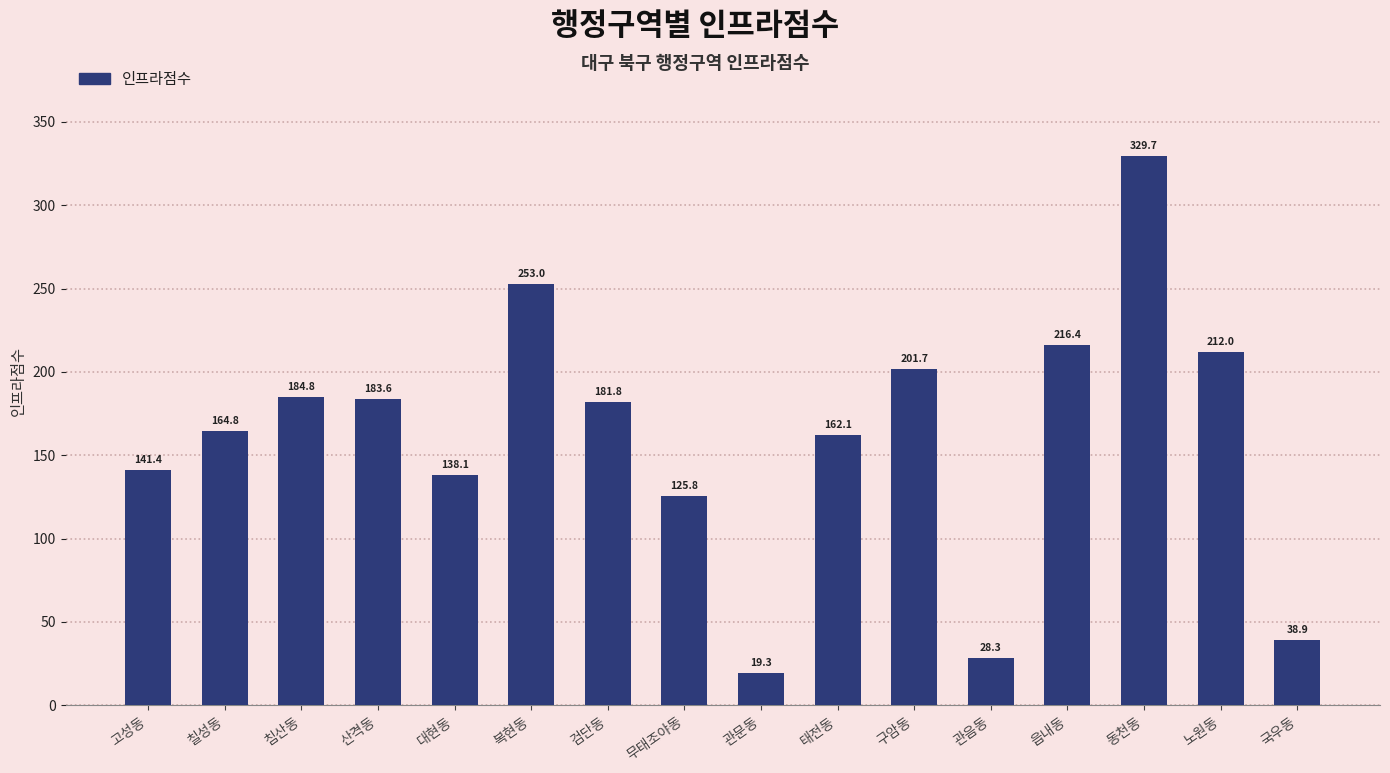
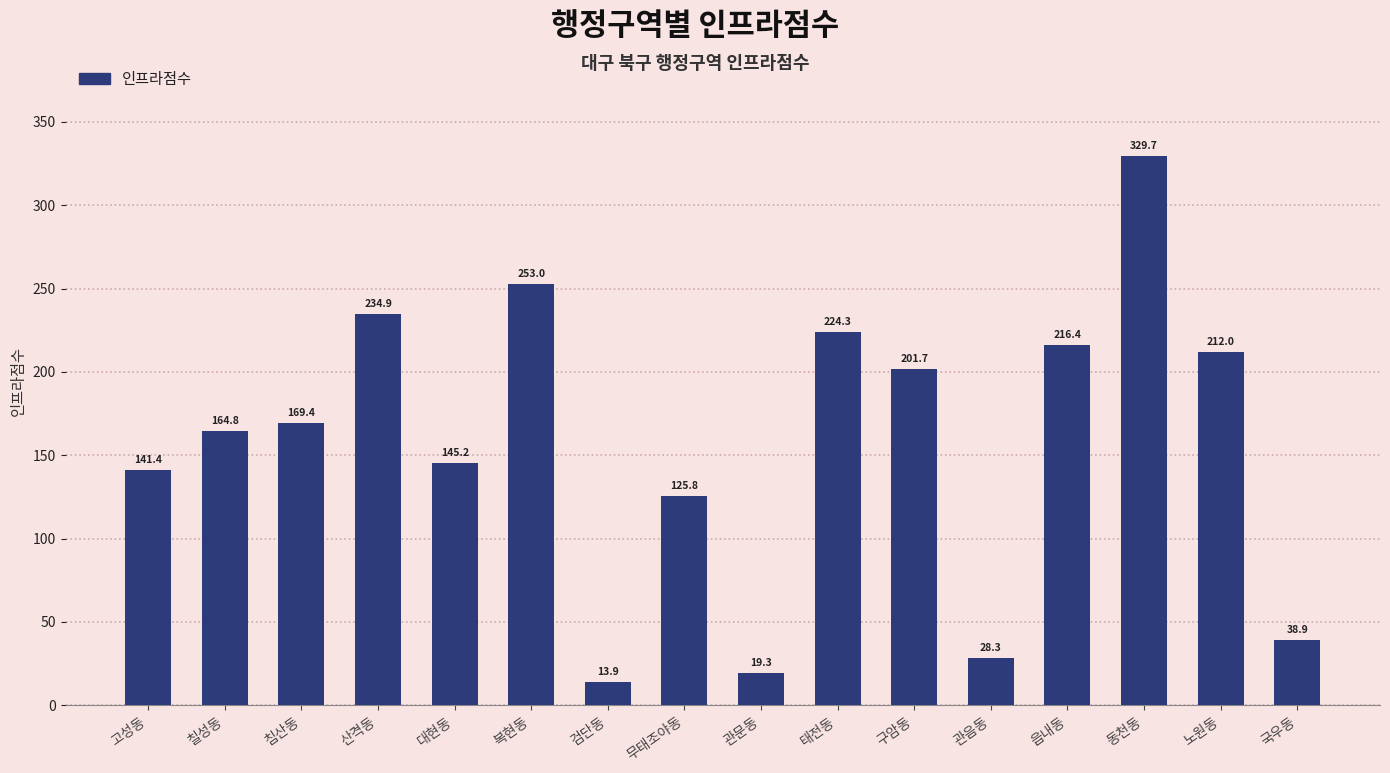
침산동: 184.8 -> 169.4
산격동: 183.6 -> 234.9
대현동: 138.1 -> 145.2
검단동: 181.8 -> 13.9
태전동: 162.1 -> 224.3
